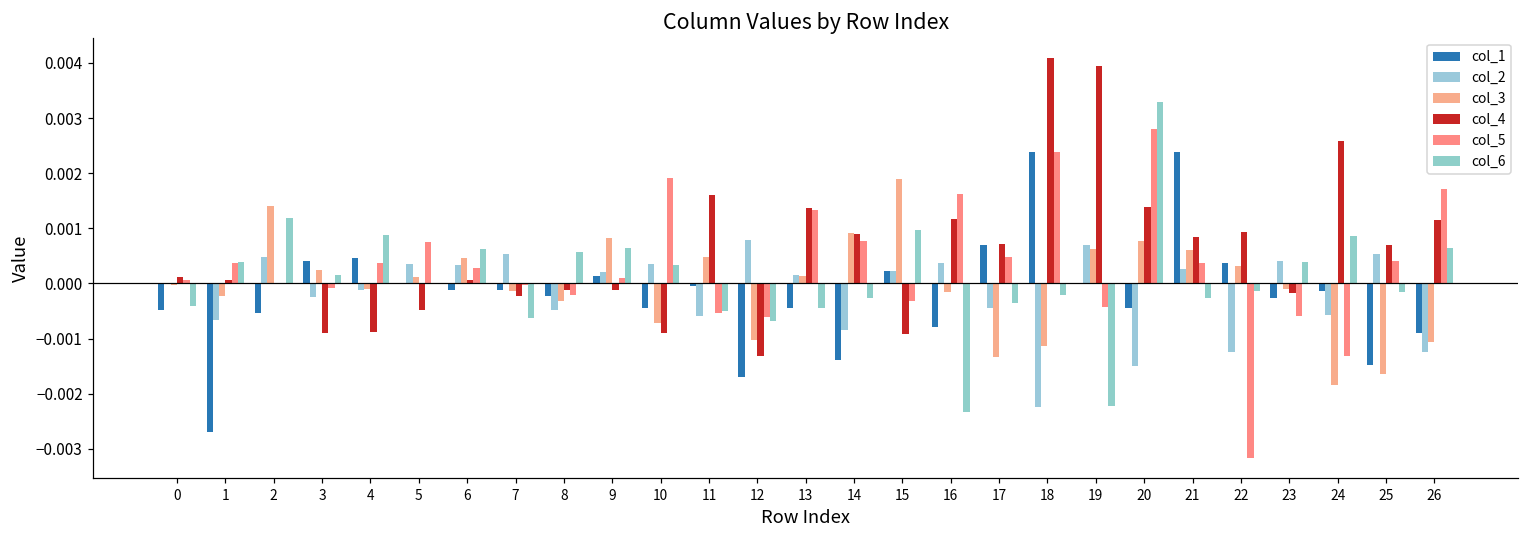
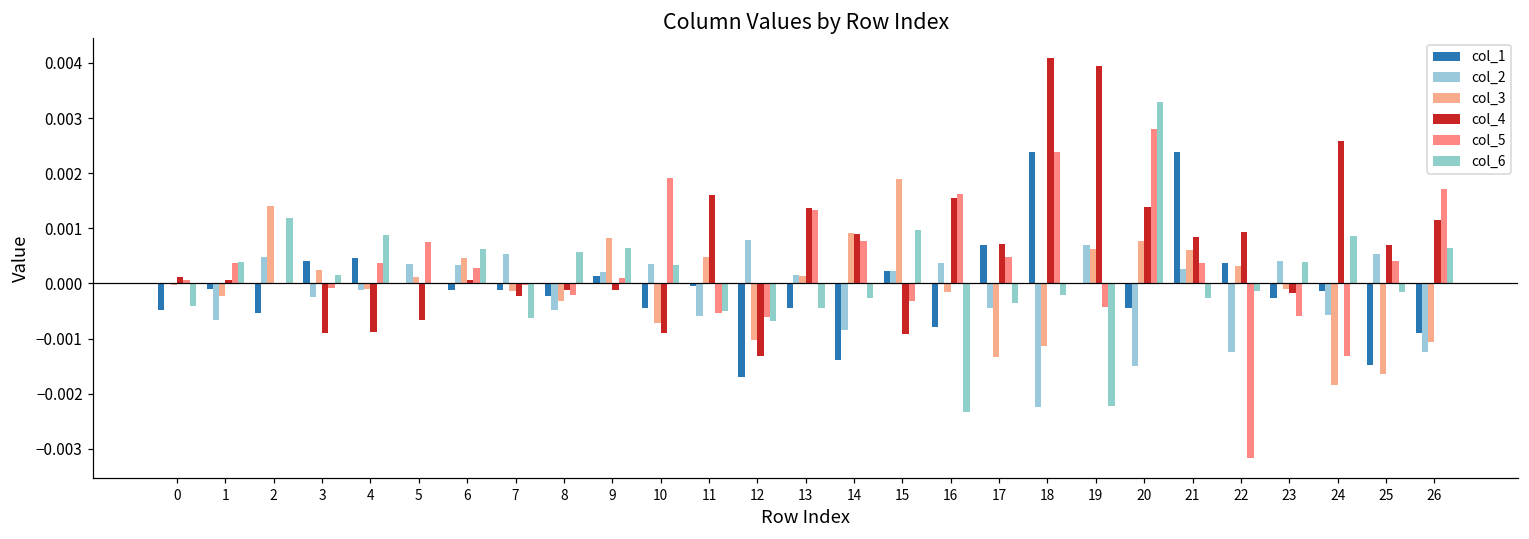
col_1, 1: -0.0027 -> -0.0001
col_4, 5: -0.0005 -> -0.0007
col_4, 16: 0.0012 -> 0.0015
